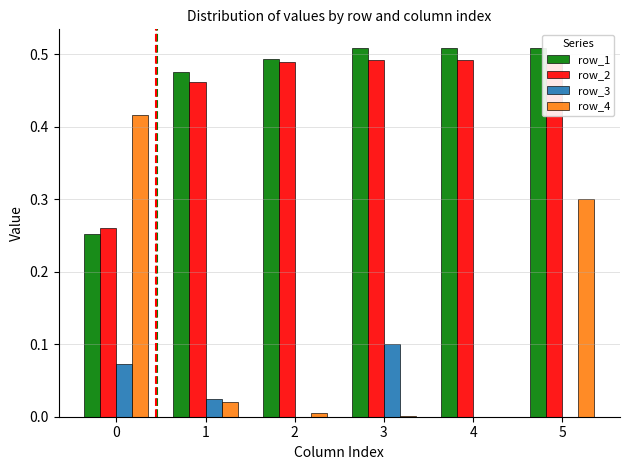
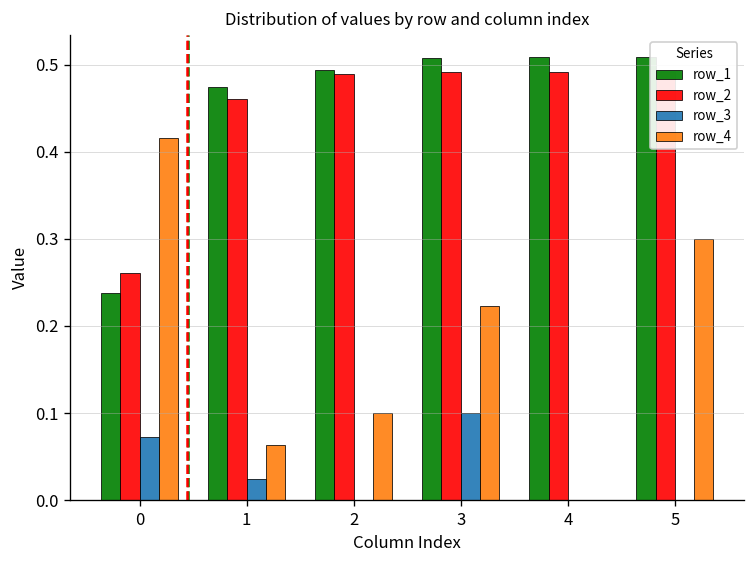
row_1, 0: 0.25 -> 0.24
row_4, 1: 0.02 -> 0.06
row_4, 2: 0.01 -> 0.10
row_4, 3: 0.00 -> 0.22
